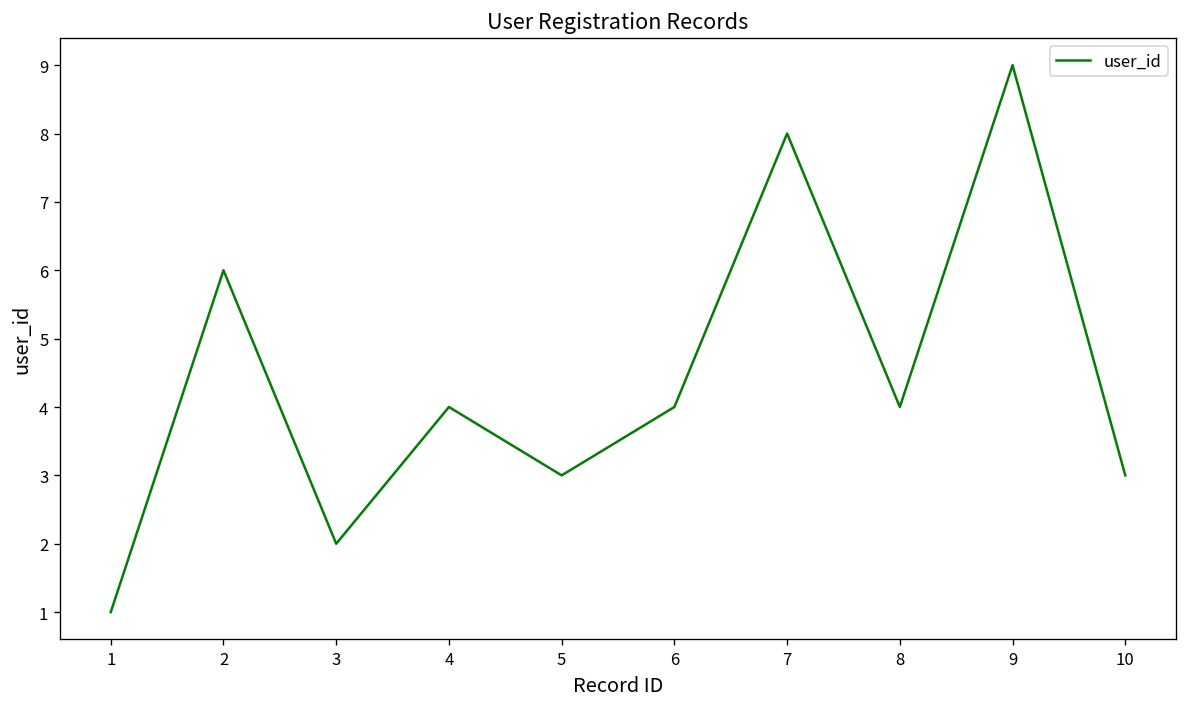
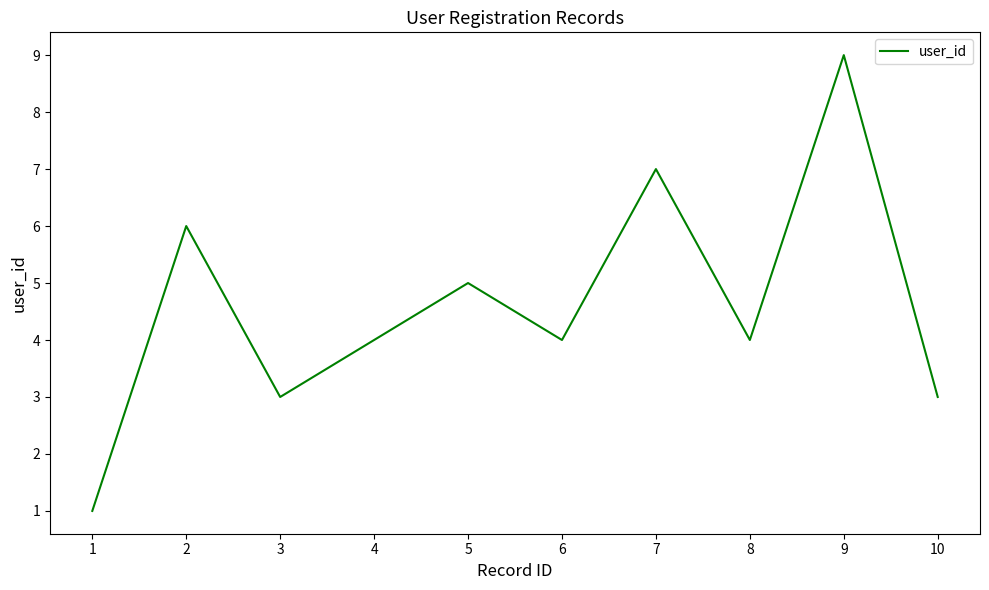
3: 2 -> 3
5: 3 -> 5
7: 8 -> 7
